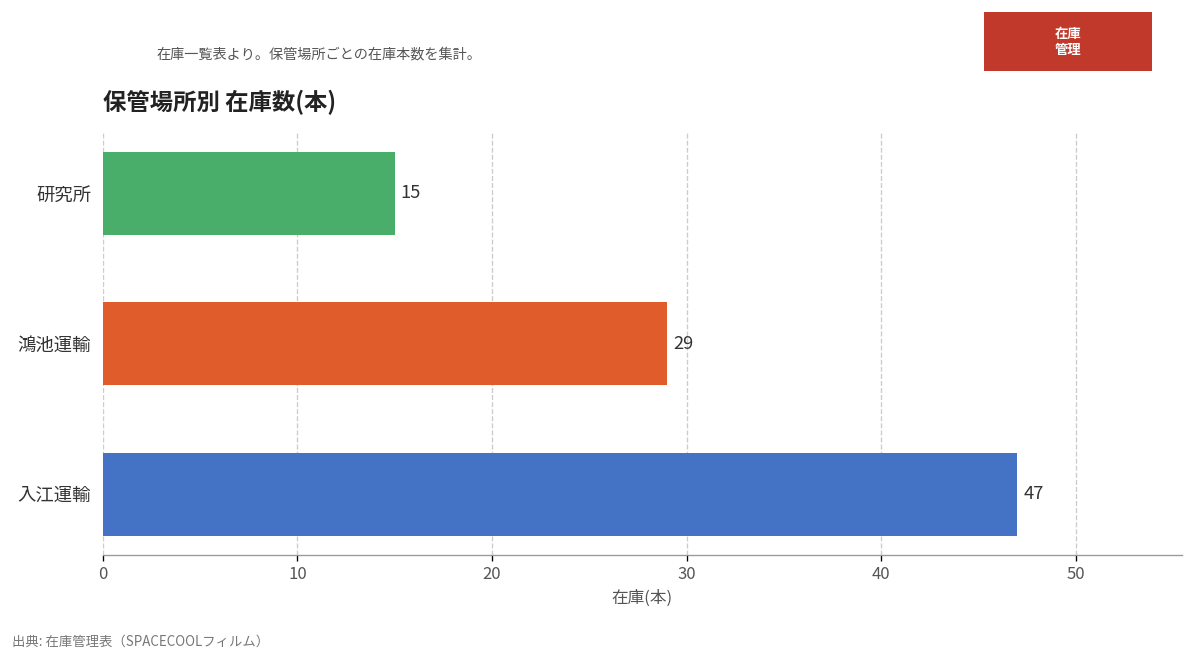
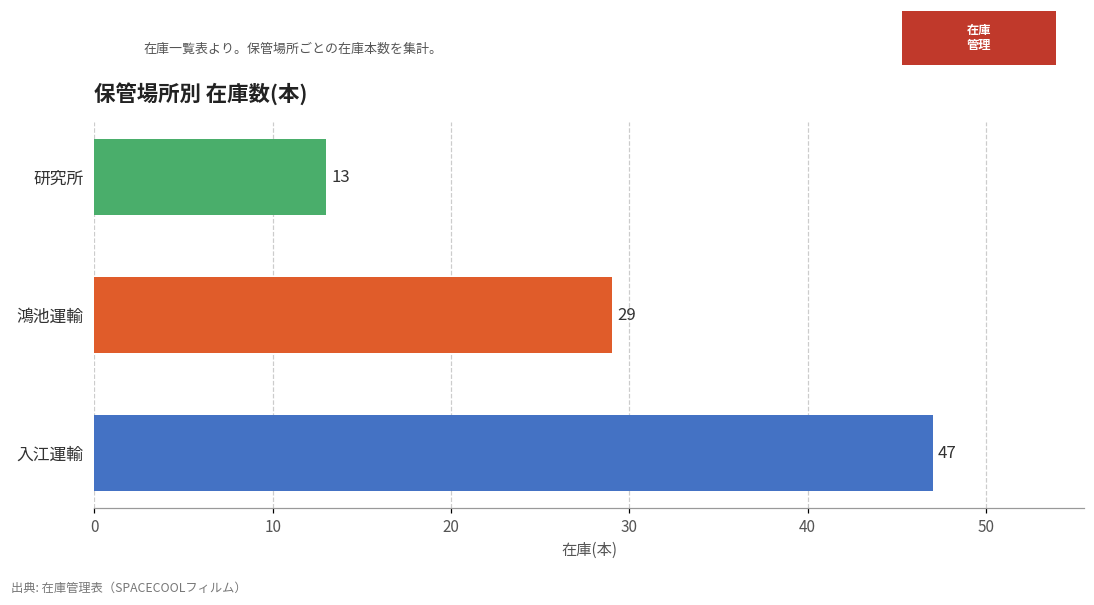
研究所: 15 -> 13
